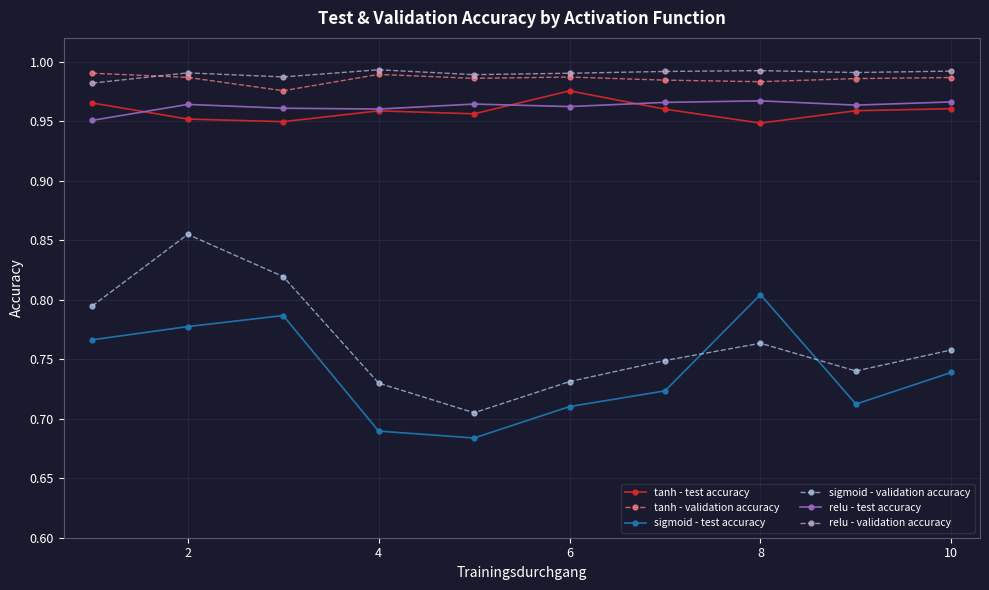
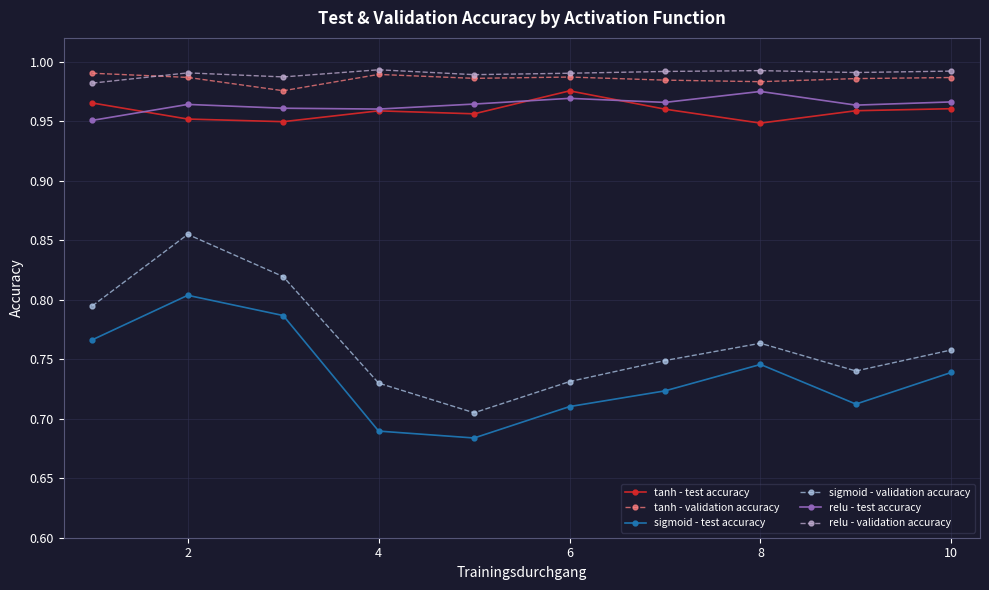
sigmoid - test accuracy, 2: 0.777 -> 0.804
relu - test accuracy, 6: 0.962 -> 0.969
sigmoid - test accuracy, 8: 0.804 -> 0.746
relu - test accuracy, 8: 0.967 -> 0.975
